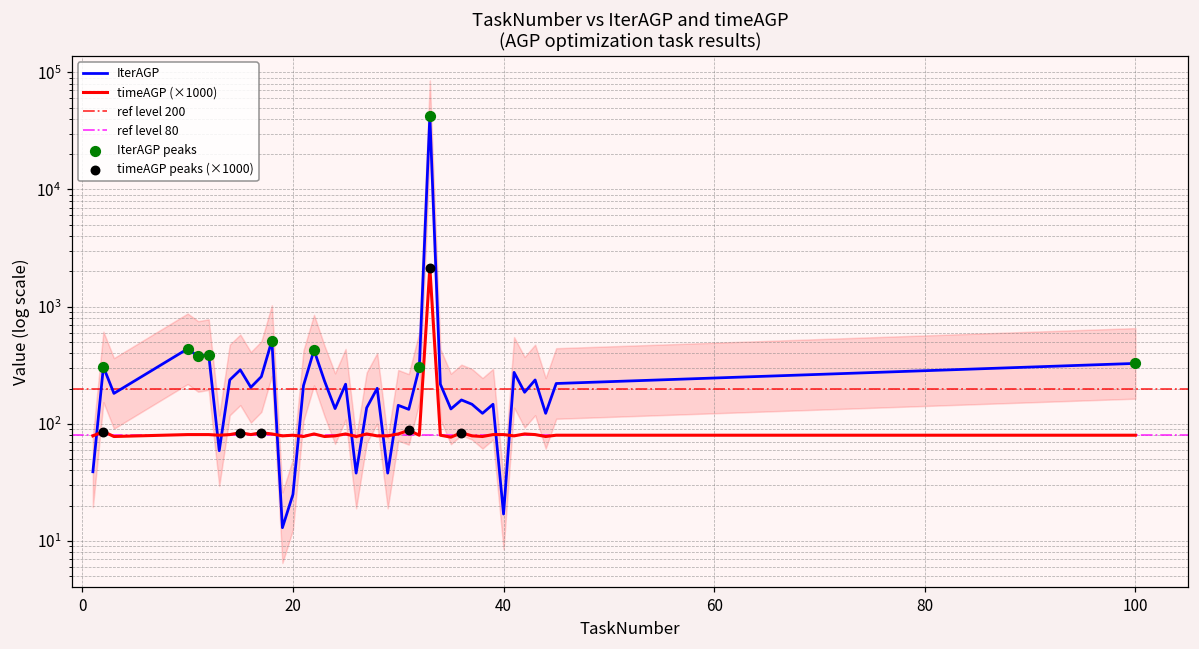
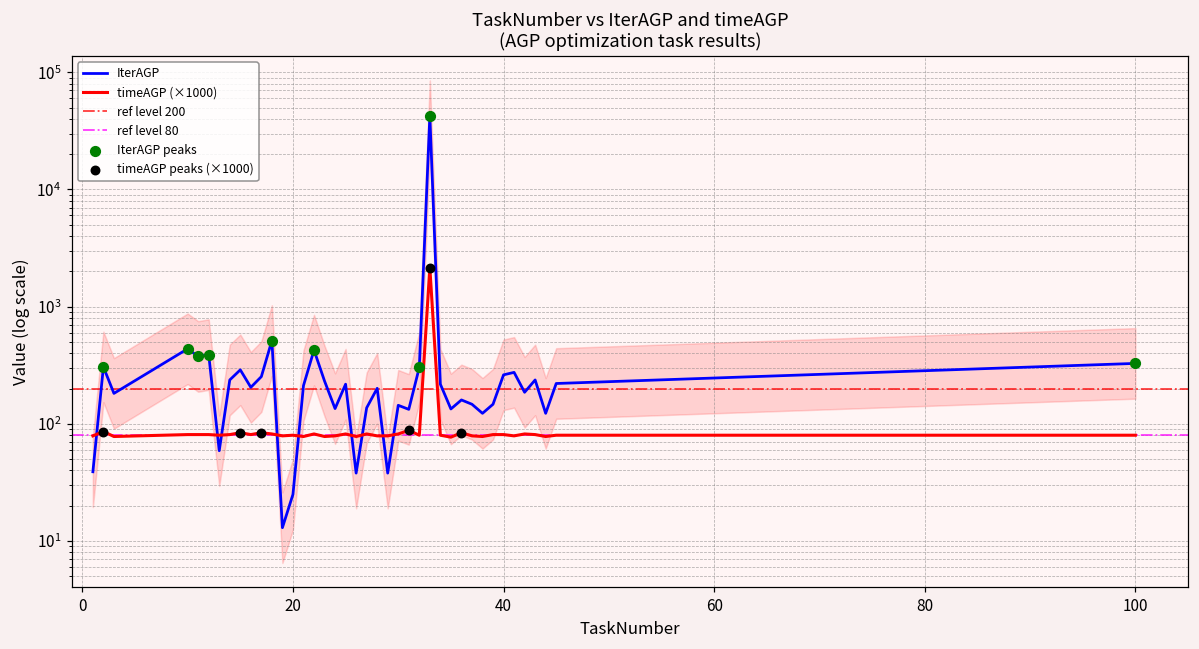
IterAGP, 40: 17 -> 260
